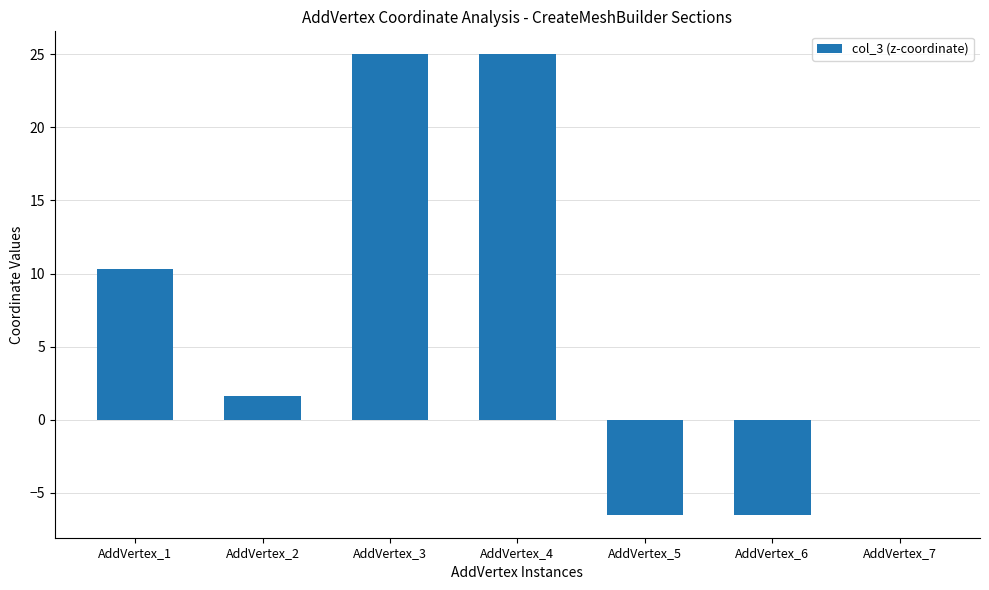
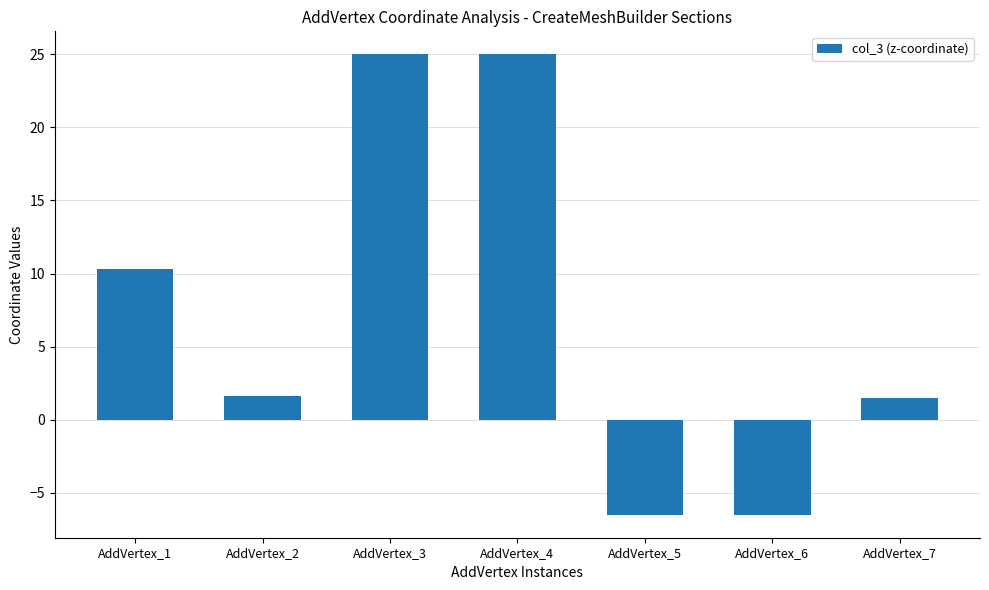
AddVertex_7: 0.0 -> 1.5
